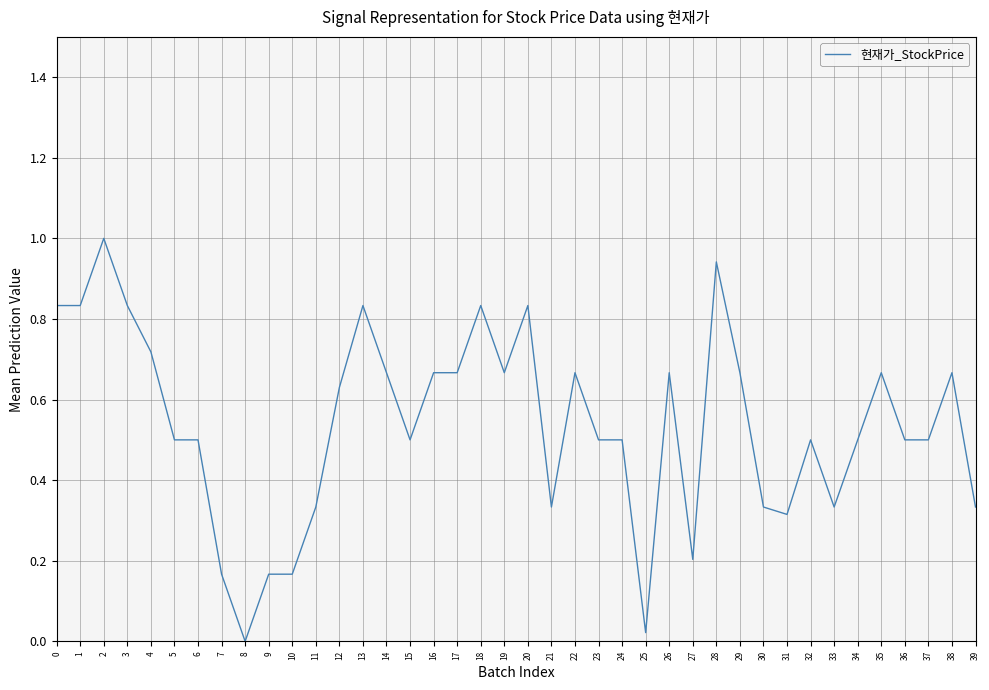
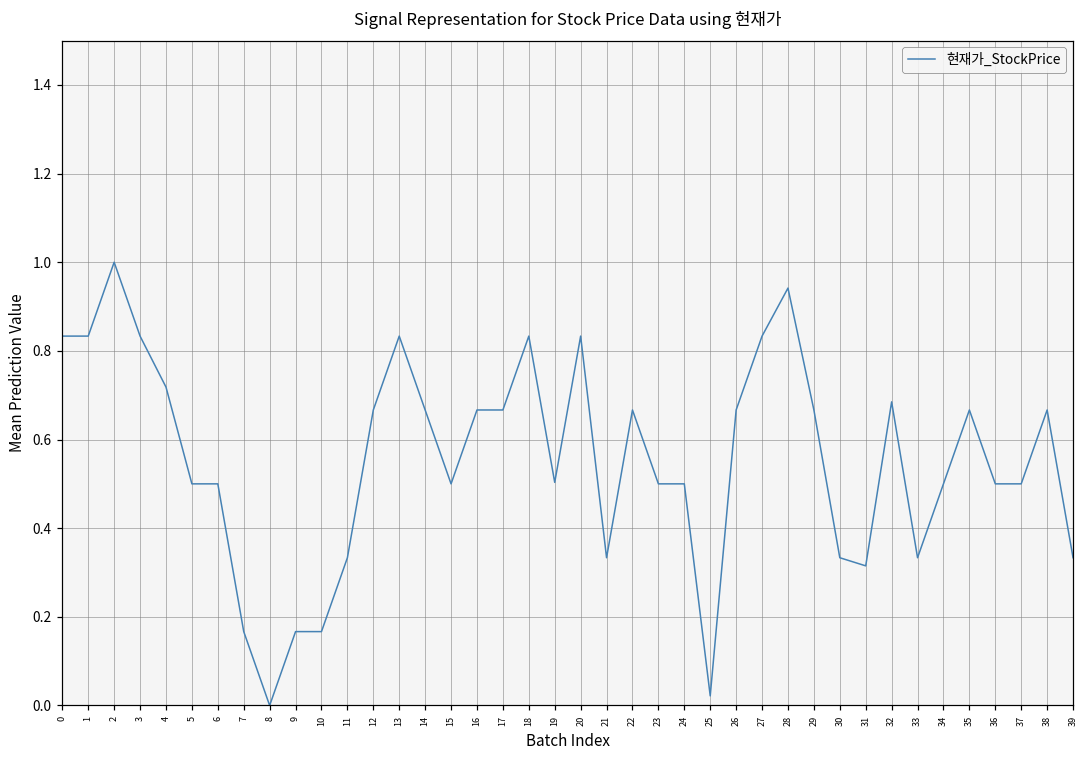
12: 0.63 -> 0.67
19: 0.67 -> 0.50
27: 0.20 -> 0.83
32: 0.50 -> 0.69
